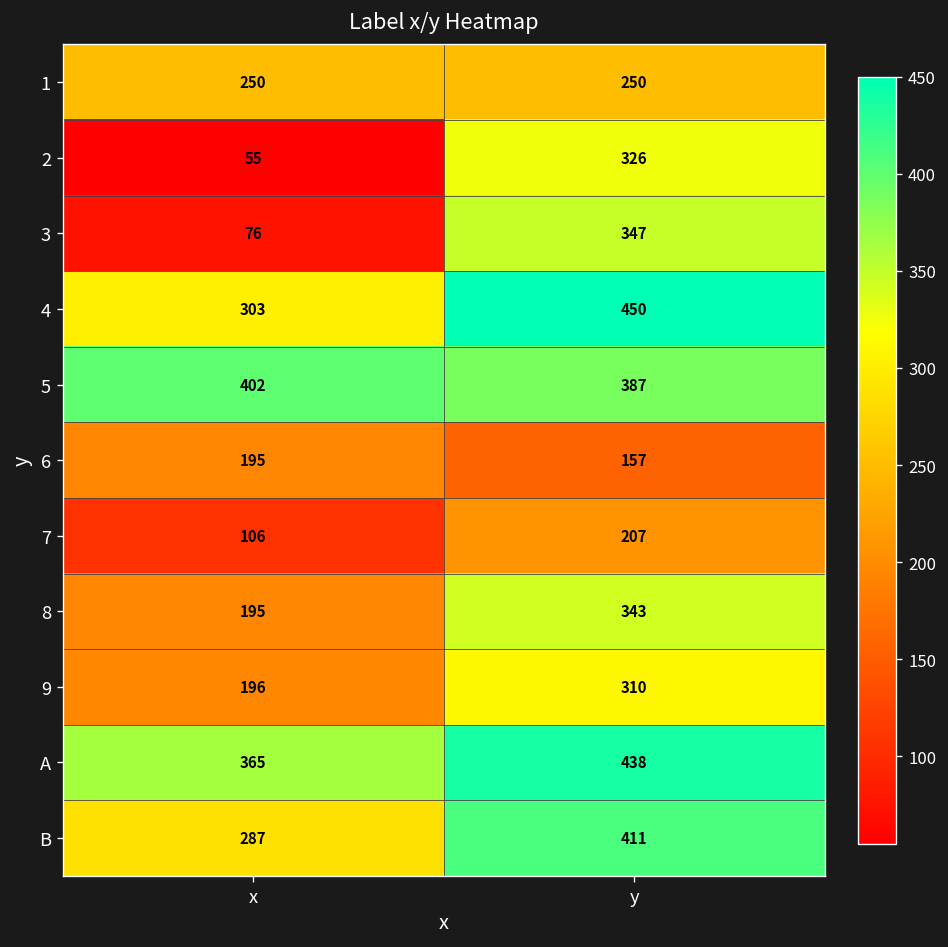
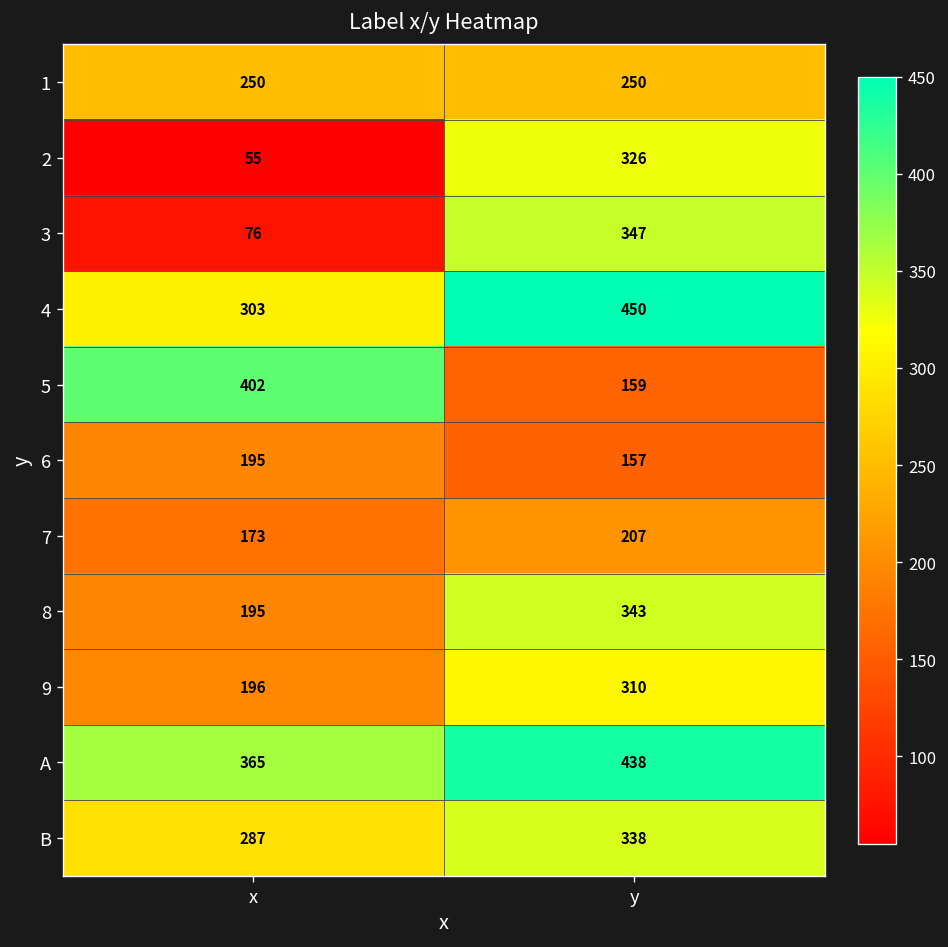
5, y: 387 -> 159
7, x: 106 -> 173
B, y: 411 -> 338
